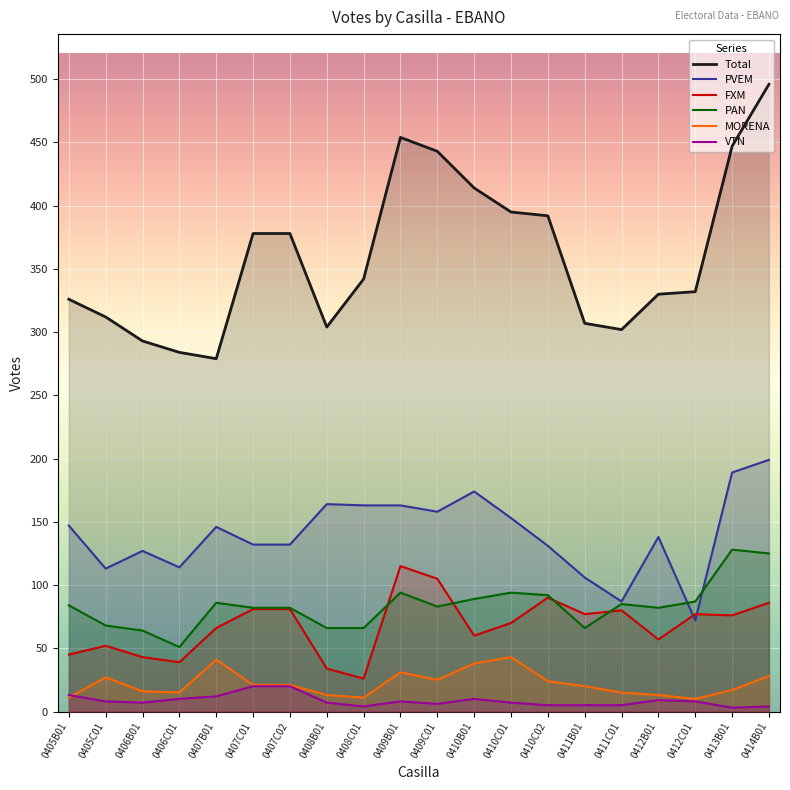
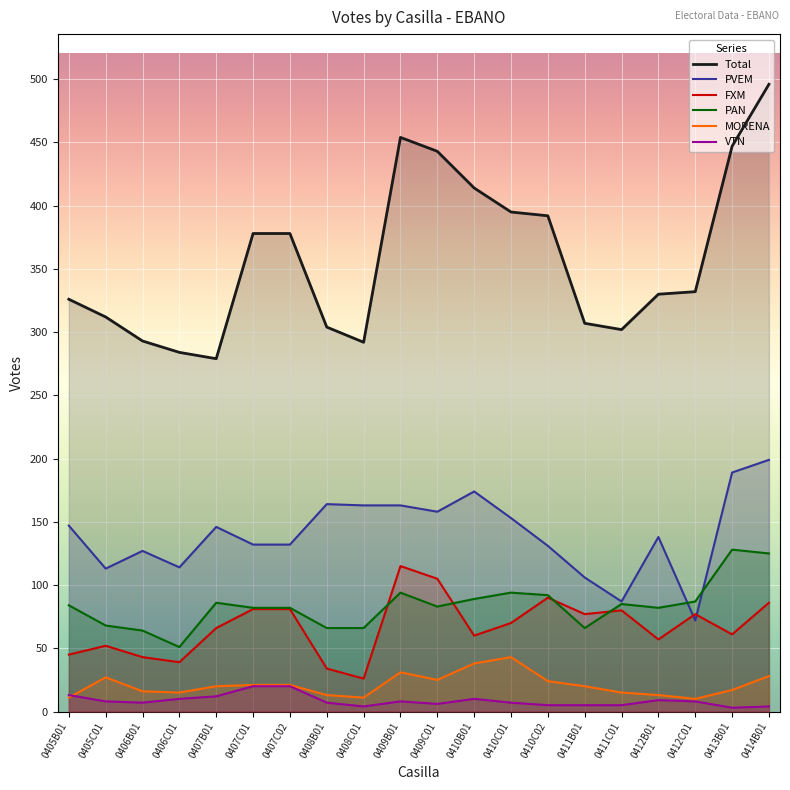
MORENA, 0407B01: 41 -> 20
Total, 0408C01: 342 -> 292
FXM, 0413B01: 76 -> 61
